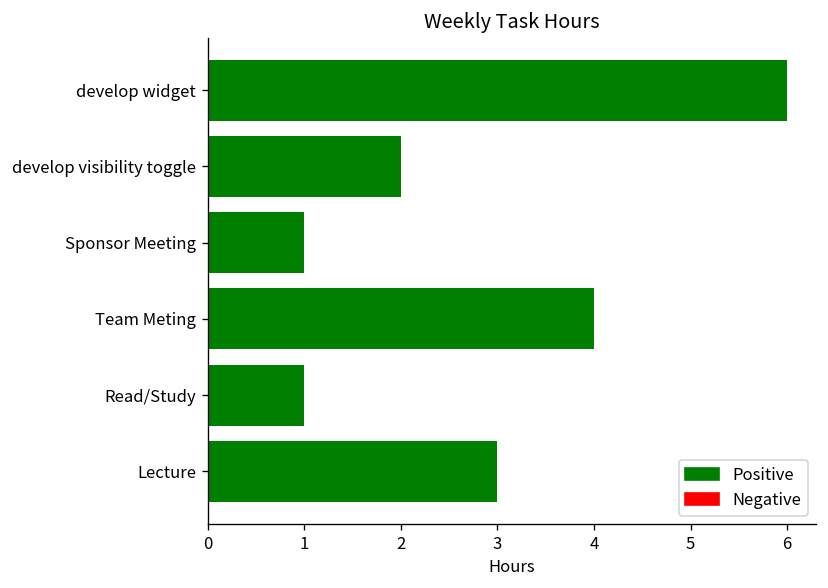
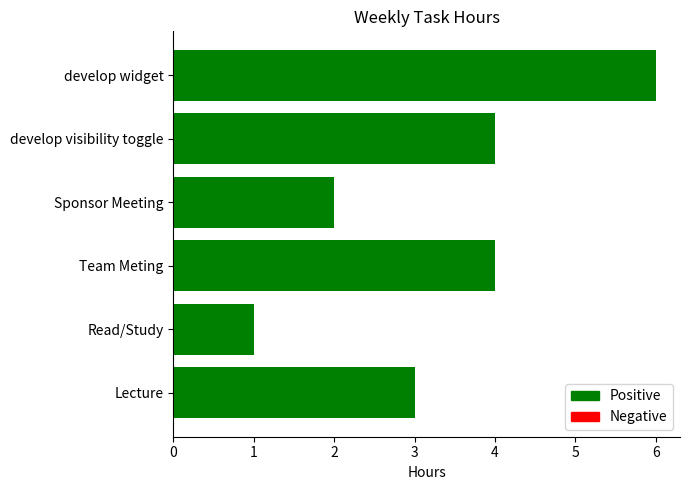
develop visibility toggle: 2 -> 4
Sponsor Meeting: 1 -> 2
